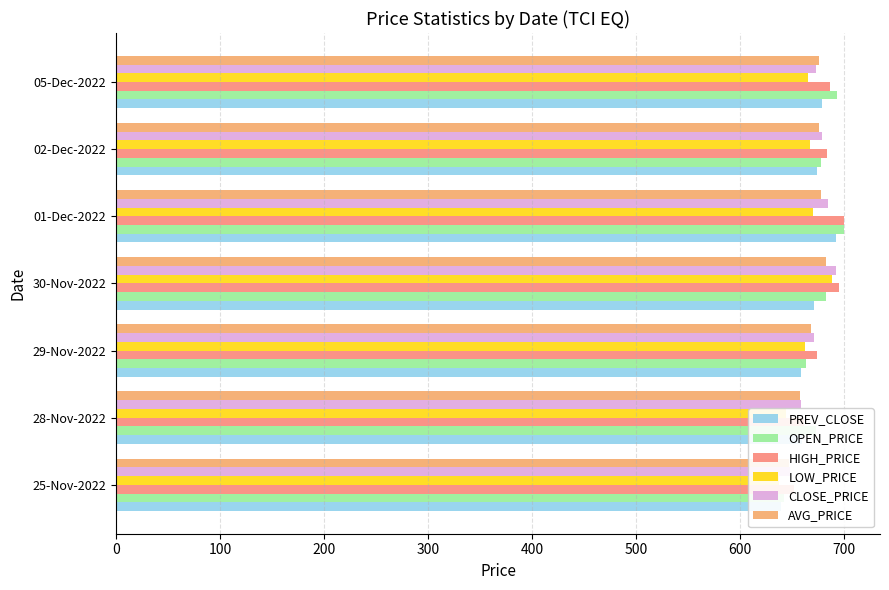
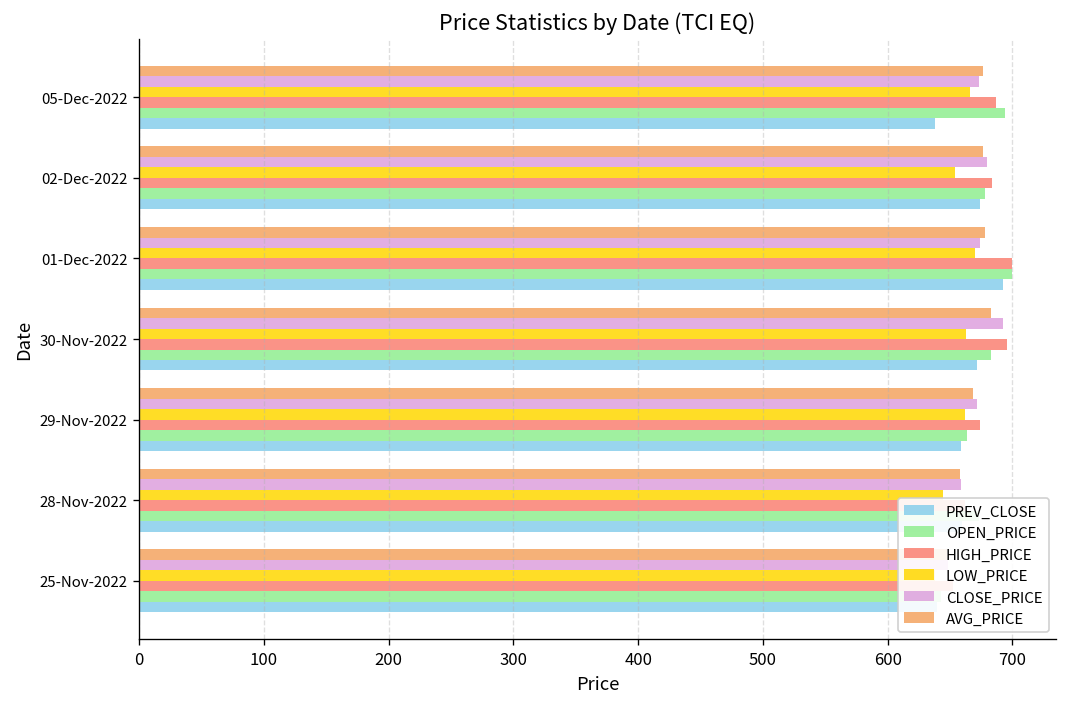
PREV_CLOSE, 05-Dec-2022: 679 -> 638
LOW_PRICE, 02-Dec-2022: 668 -> 654
CLOSE_PRICE, 01-Dec-2022: 685 -> 674
LOW_PRICE, 30-Nov-2022: 689 -> 663
